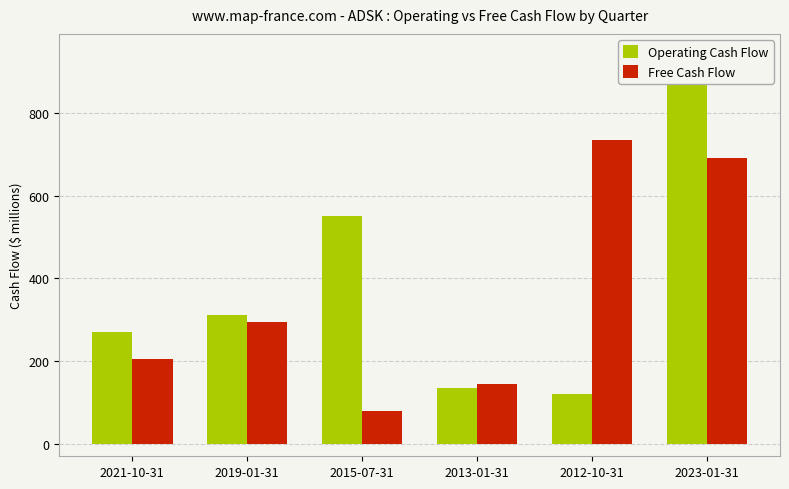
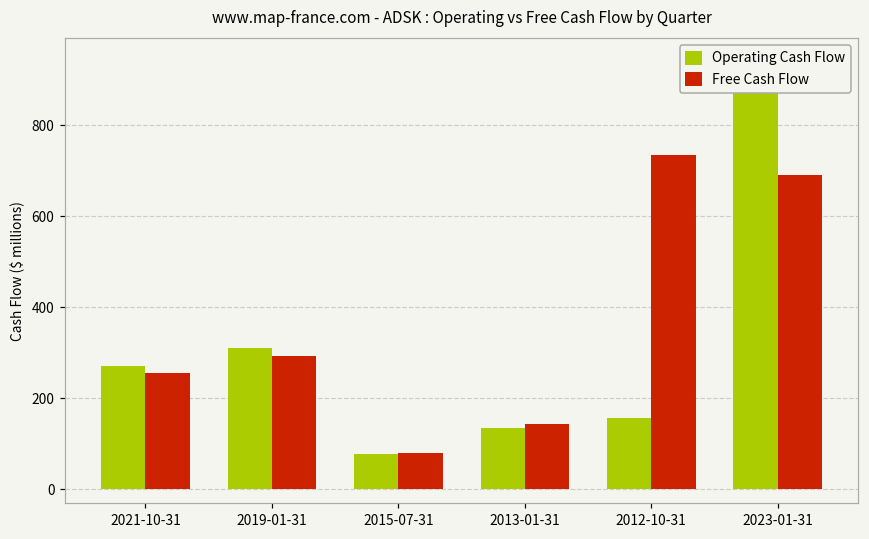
Free Cash Flow, 2021-10-31: 210 -> 260
Operating Cash Flow, 2015-07-31: 550 -> 80
Operating Cash Flow, 2012-10-31: 120 -> 160
